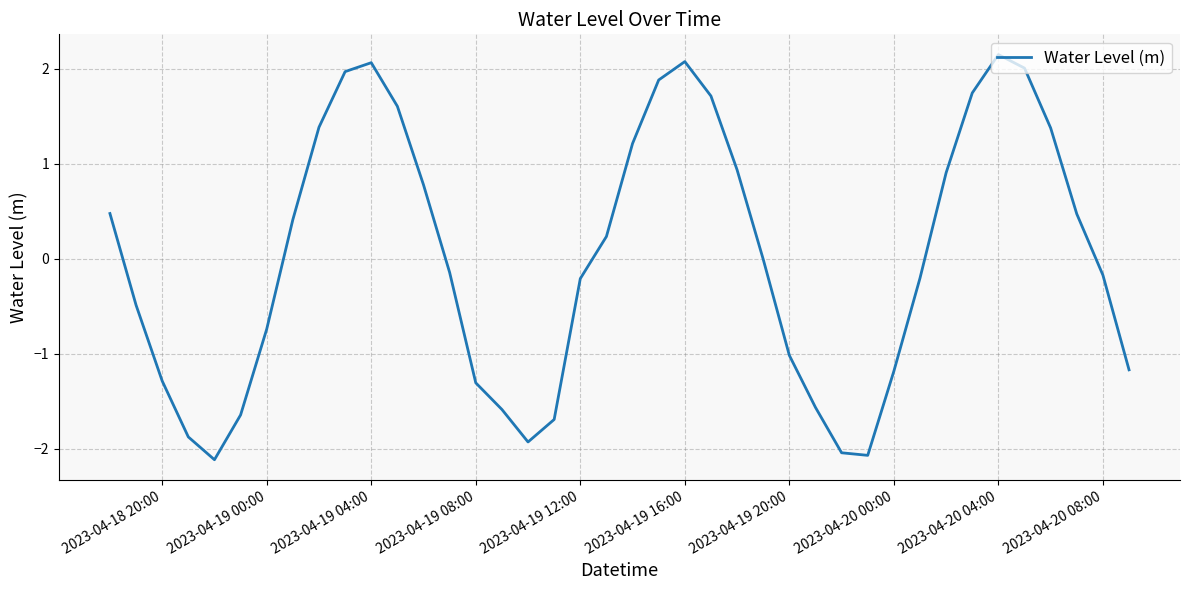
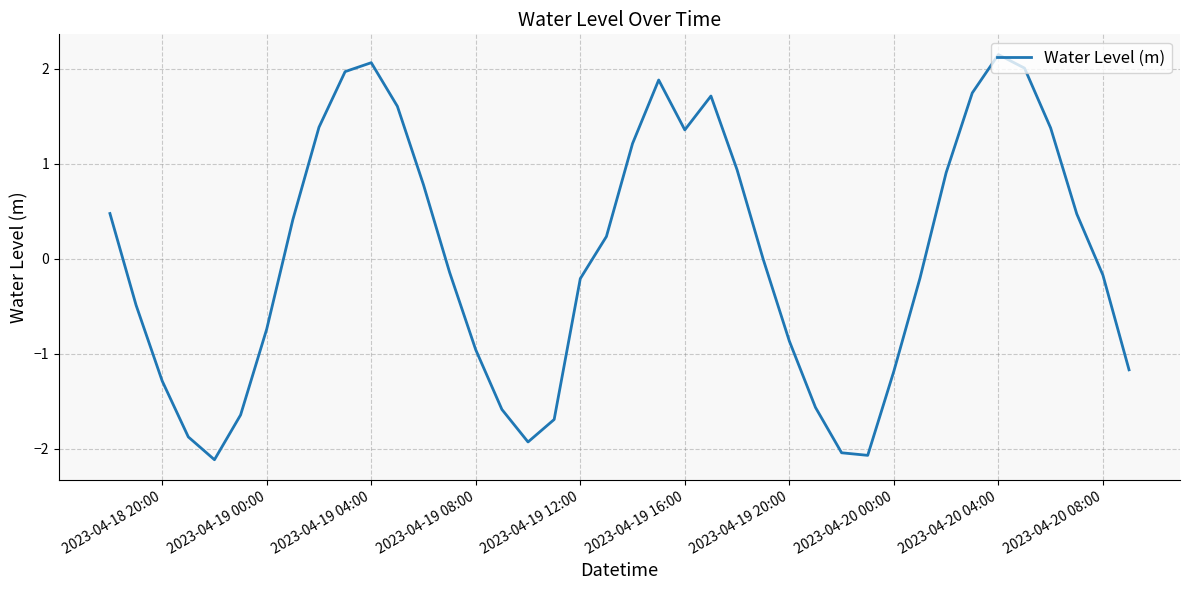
2023-04-19 08:00: -1.3 -> -1.0
2023-04-19 16:00: 2.1 -> 1.4
2023-04-19 20:00: -1.0 -> -0.9
